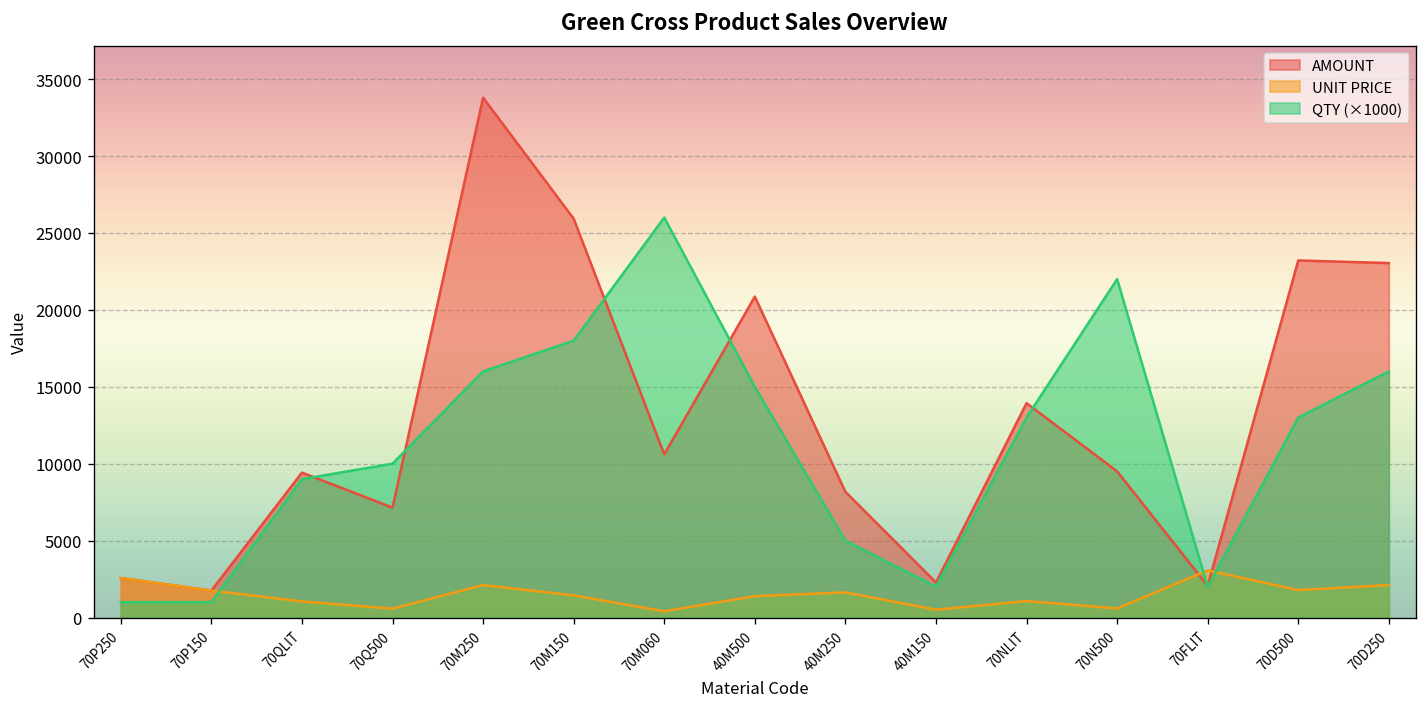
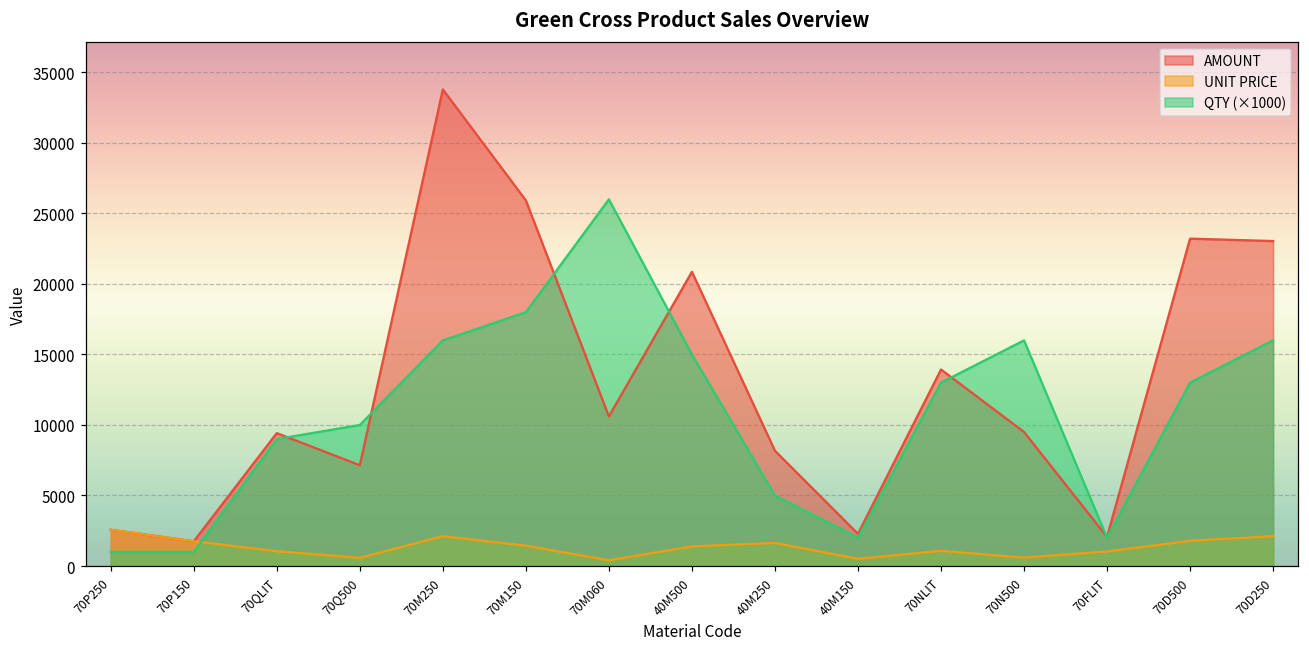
QTY (×1000), 70N500: 22000 -> 16000
UNIT PRICE, 70FLIT: 3100 -> 1000
